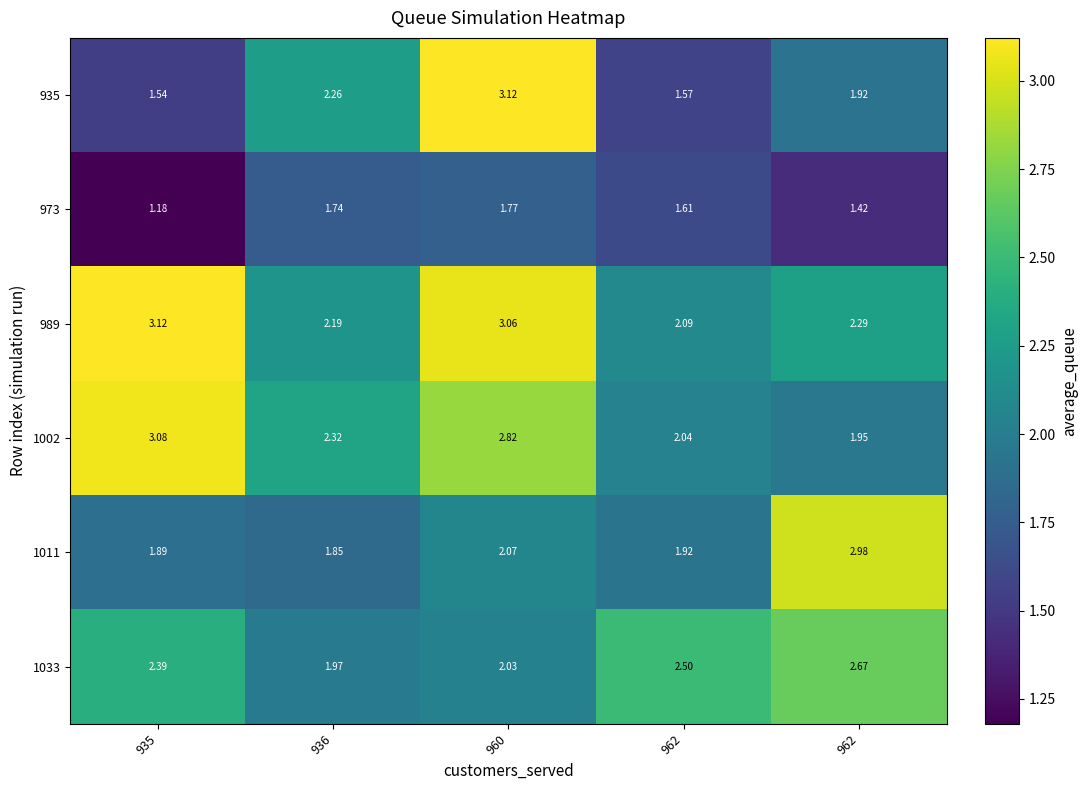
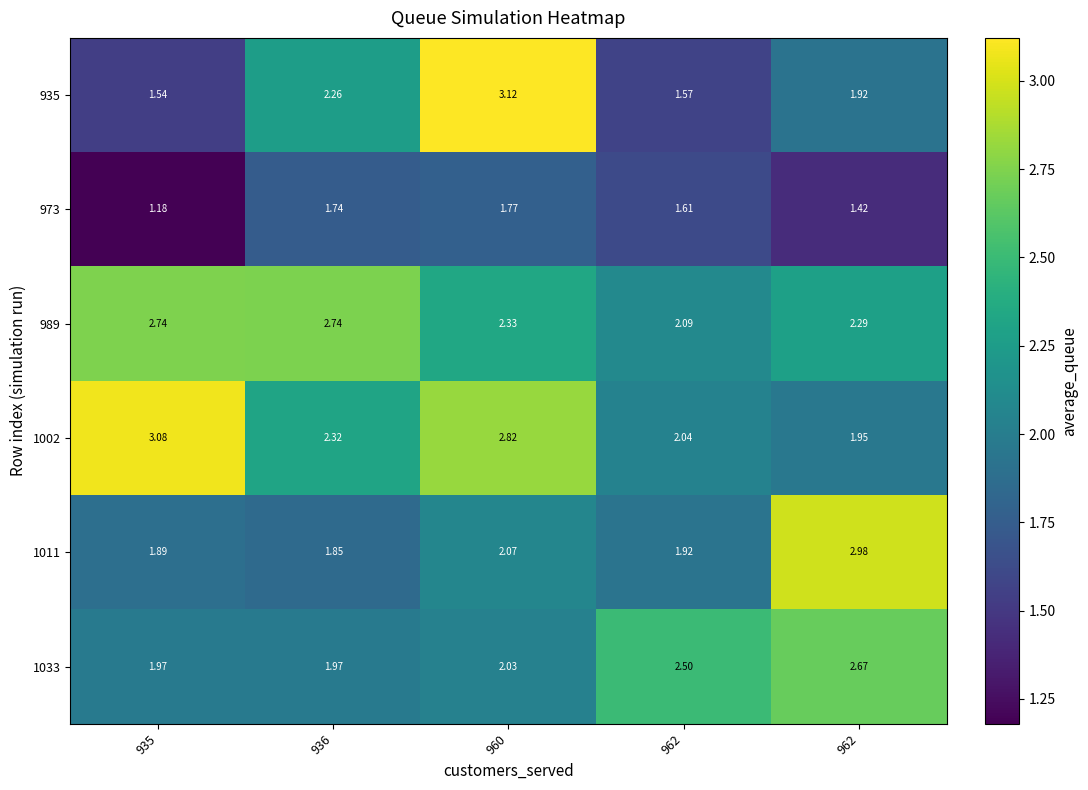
989, 935: 3.12 -> 2.74
989, 936: 2.19 -> 2.74
989, 960: 3.06 -> 2.33
1033, 935: 2.39 -> 1.97
